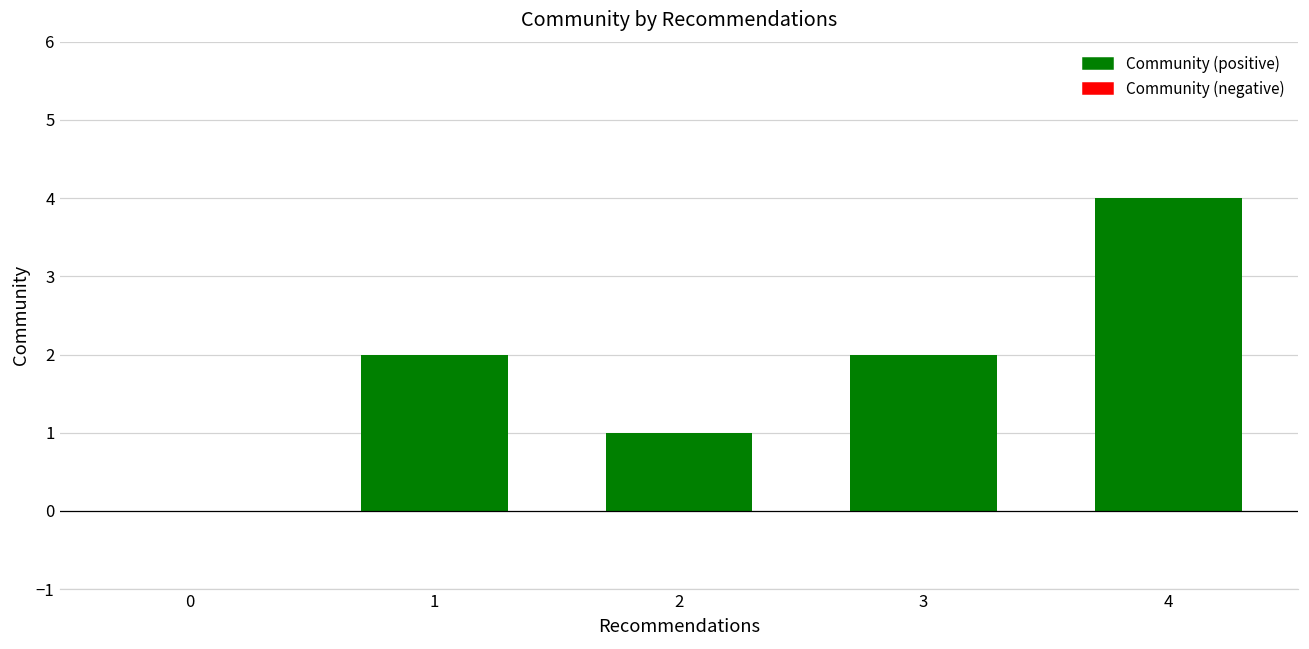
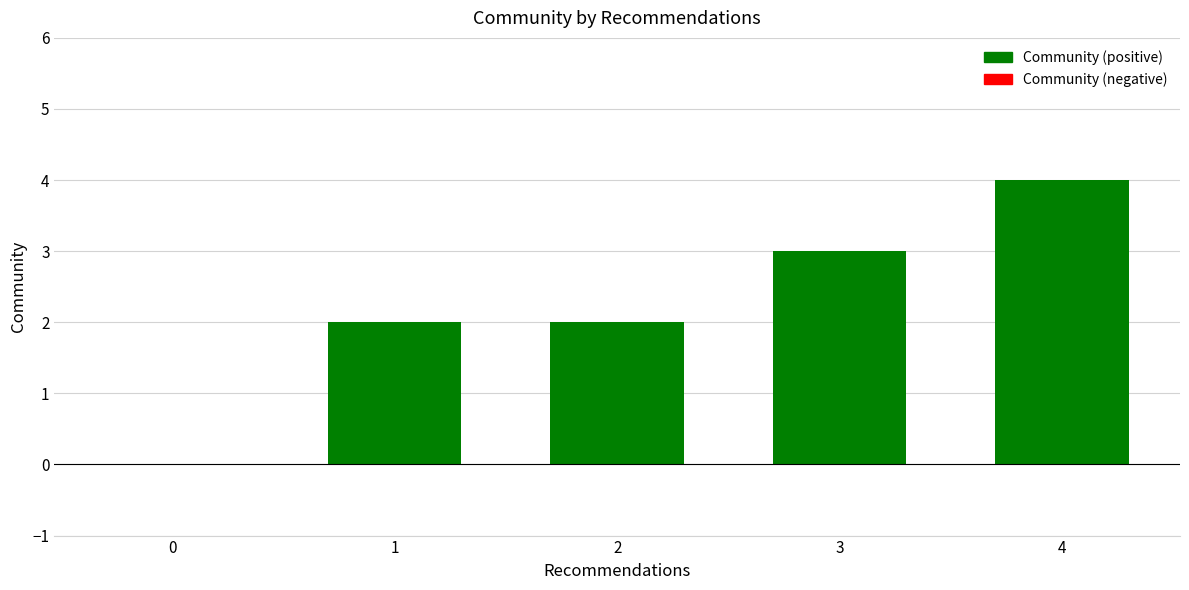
2: 1 -> 2
3: 2 -> 3
